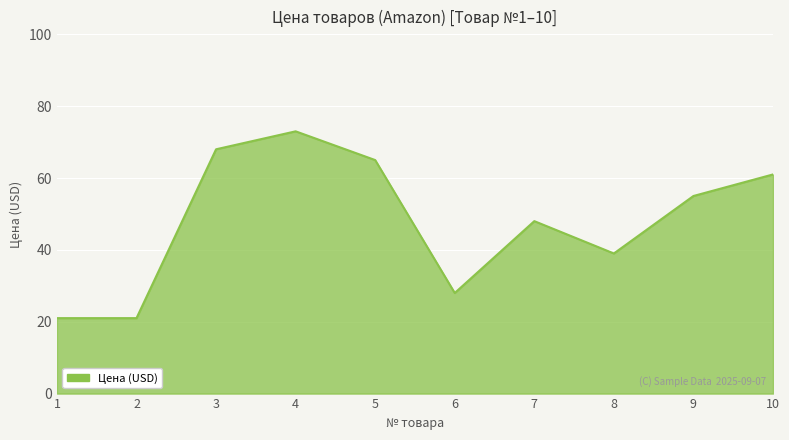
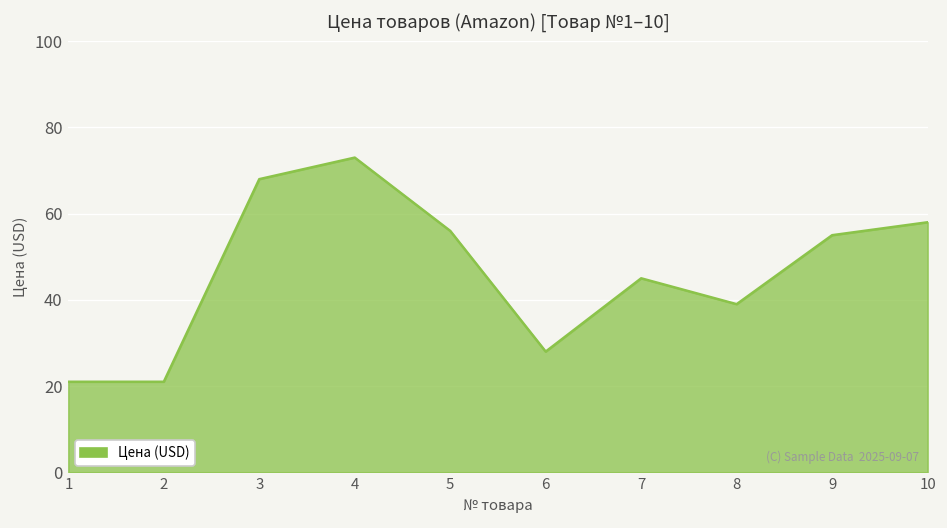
5: 65 -> 56
7: 48 -> 45
10: 61 -> 58
